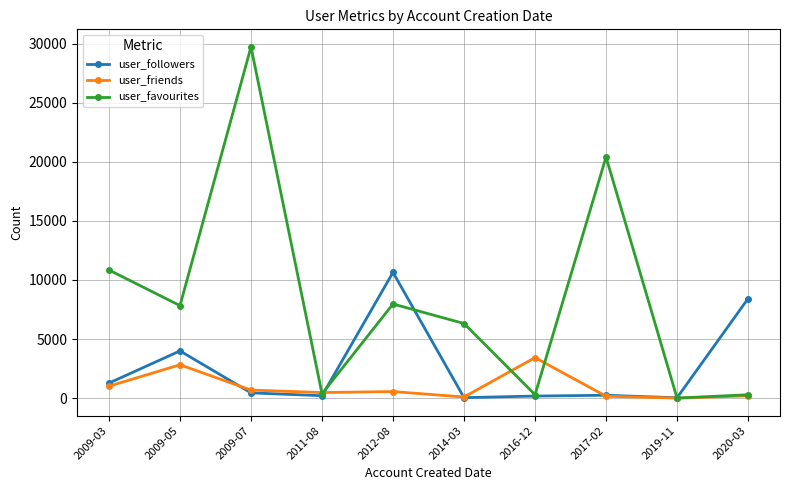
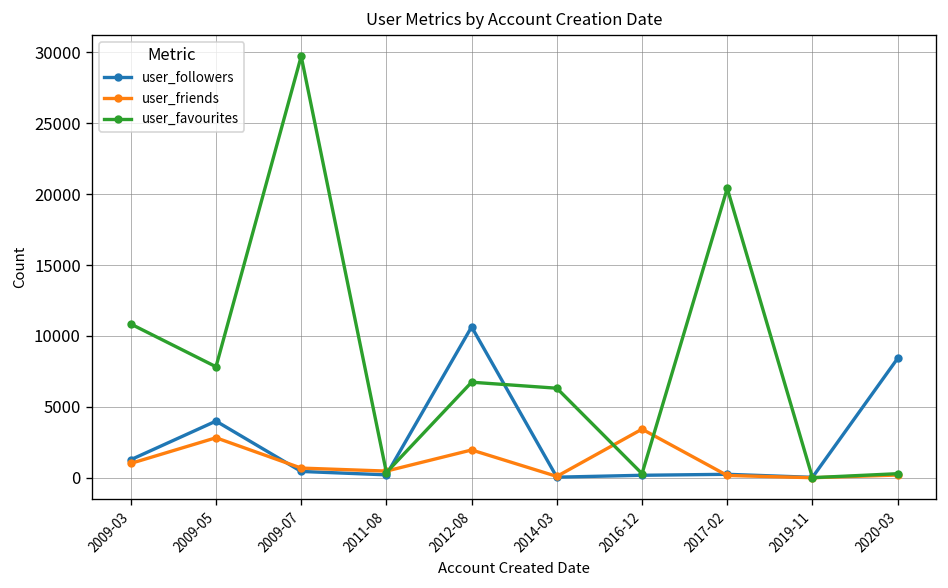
user_friends, 2012-08: 600 -> 2000
user_favourites, 2012-08: 8000 -> 6700
